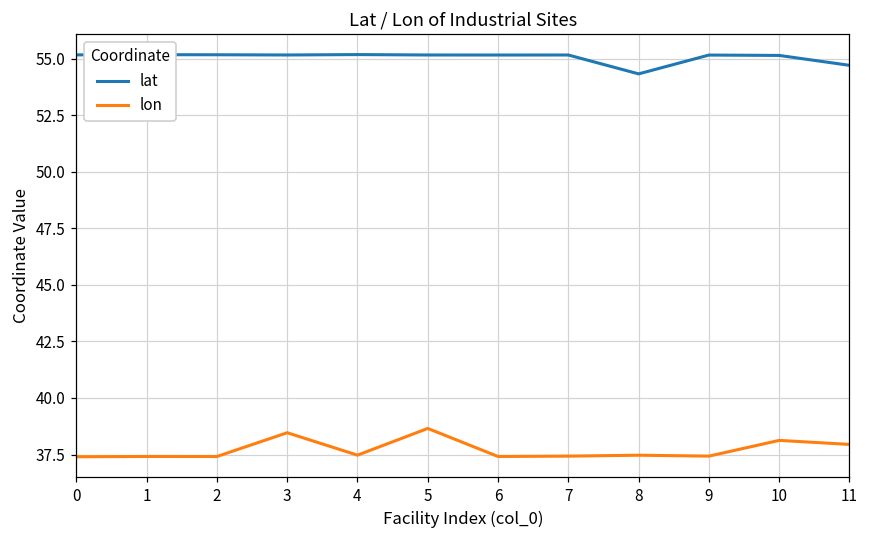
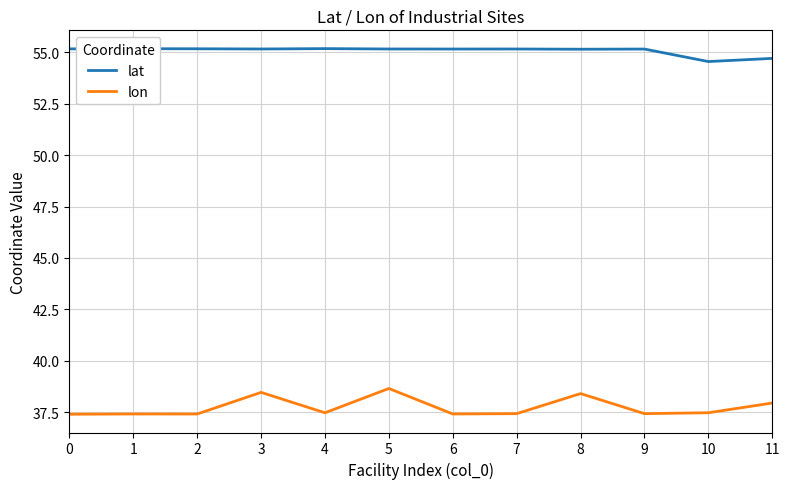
lat, 8: 54.3 -> 55.1
lon, 8: 37.5 -> 38.4
lat, 10: 55.1 -> 54.5
lon, 10: 38.1 -> 37.5
